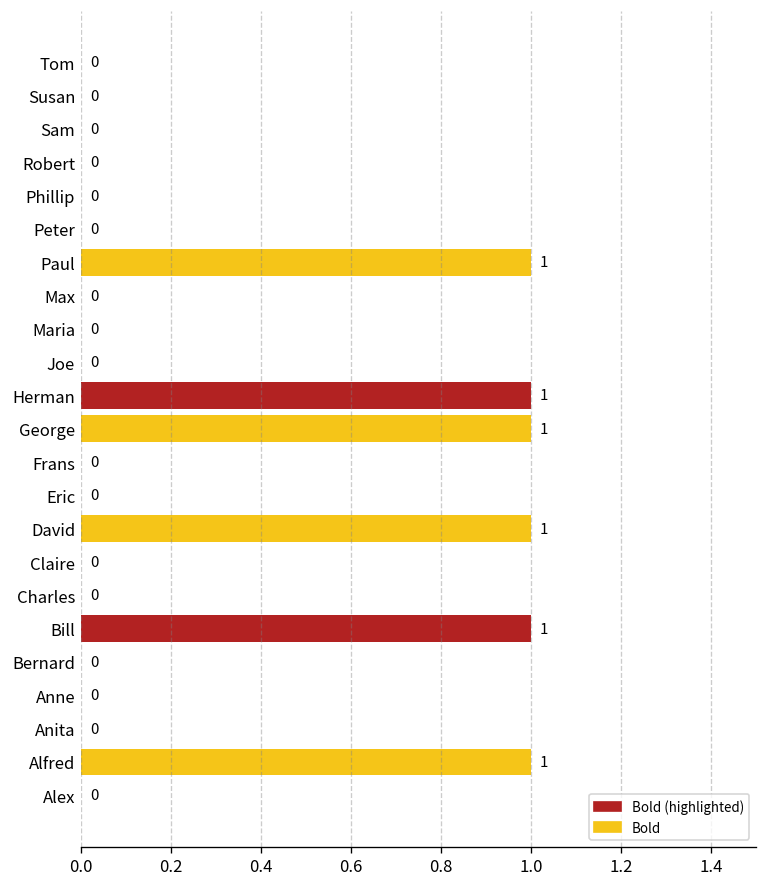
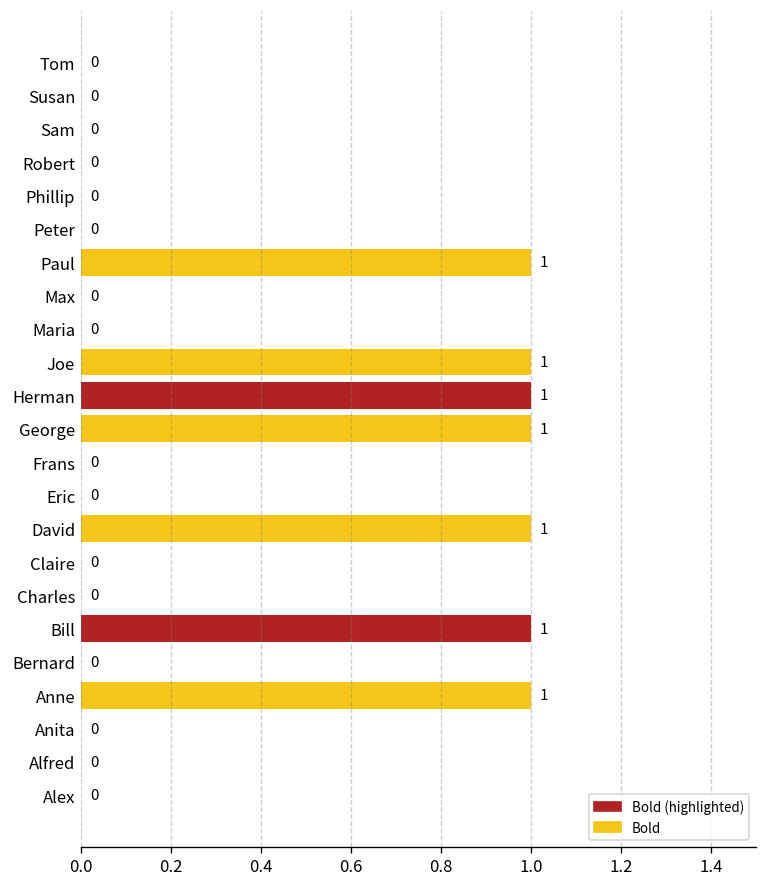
Joe: 0 -> 1
Anne: 0 -> 1
Alfred: 1 -> 0
